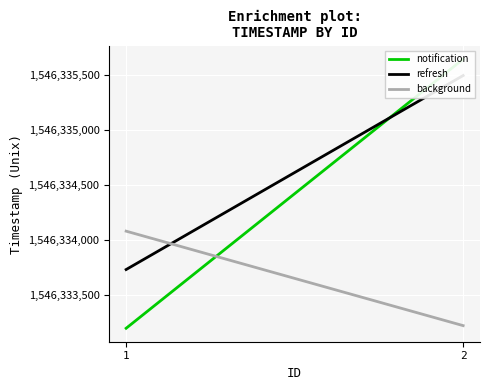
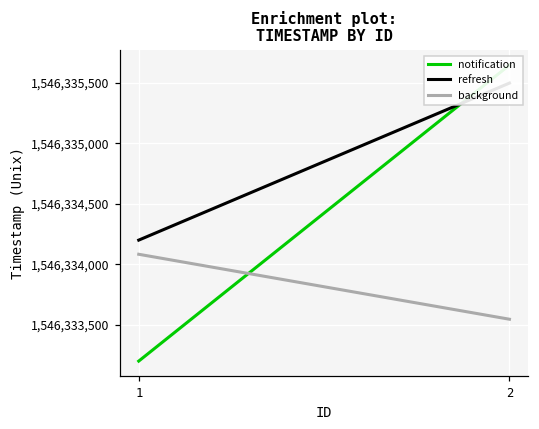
refresh, 1: 1,546,333,730 -> 1,546,334,200
background, 2: 1,546,333,220 -> 1,546,333,550
